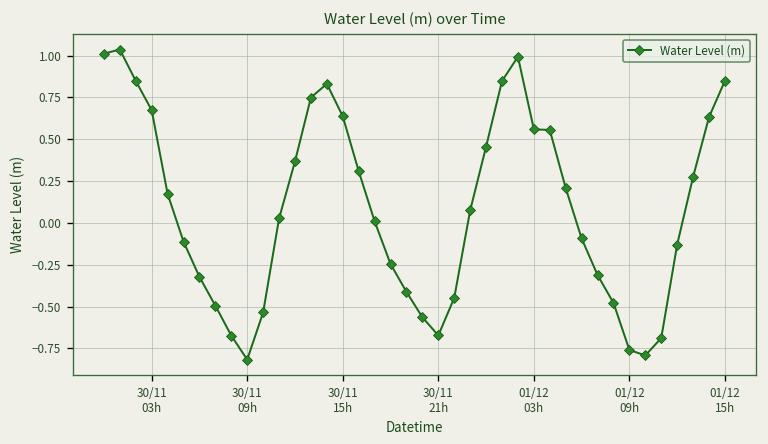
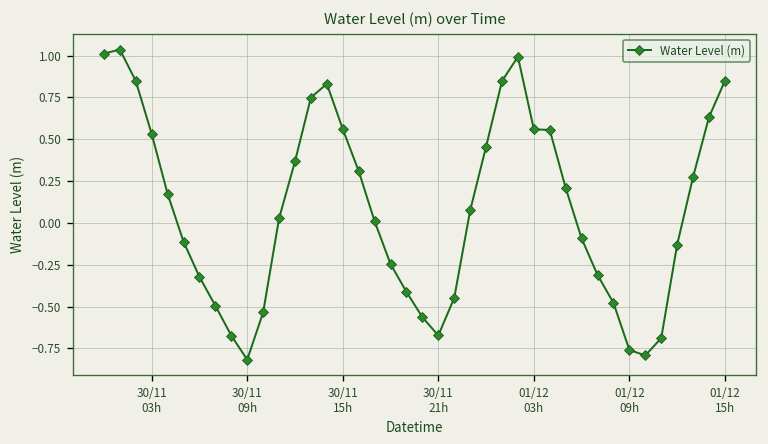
30/11 03h: 0.67 -> 0.53
30/11 15h: 0.64 -> 0.56
